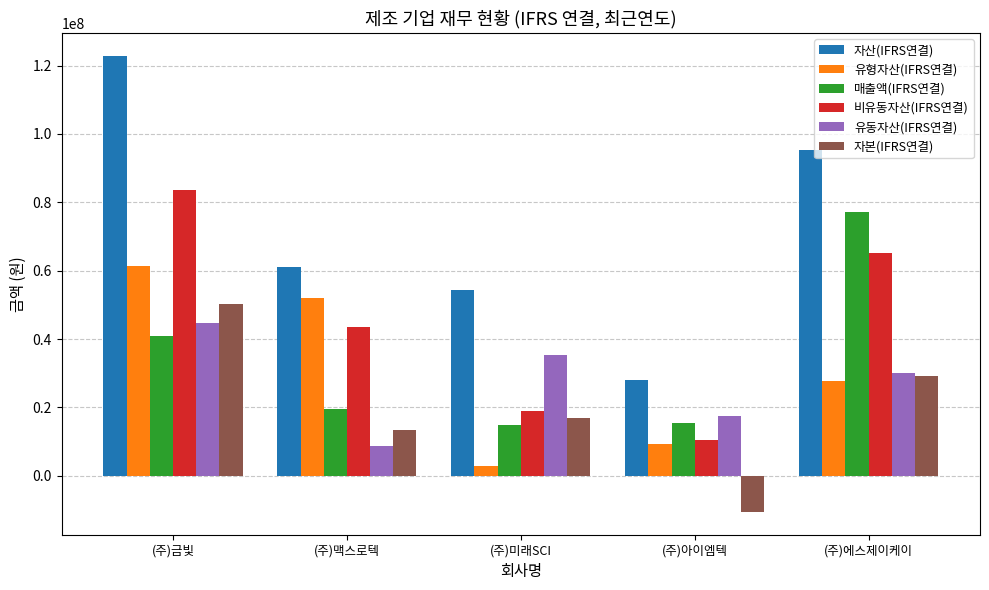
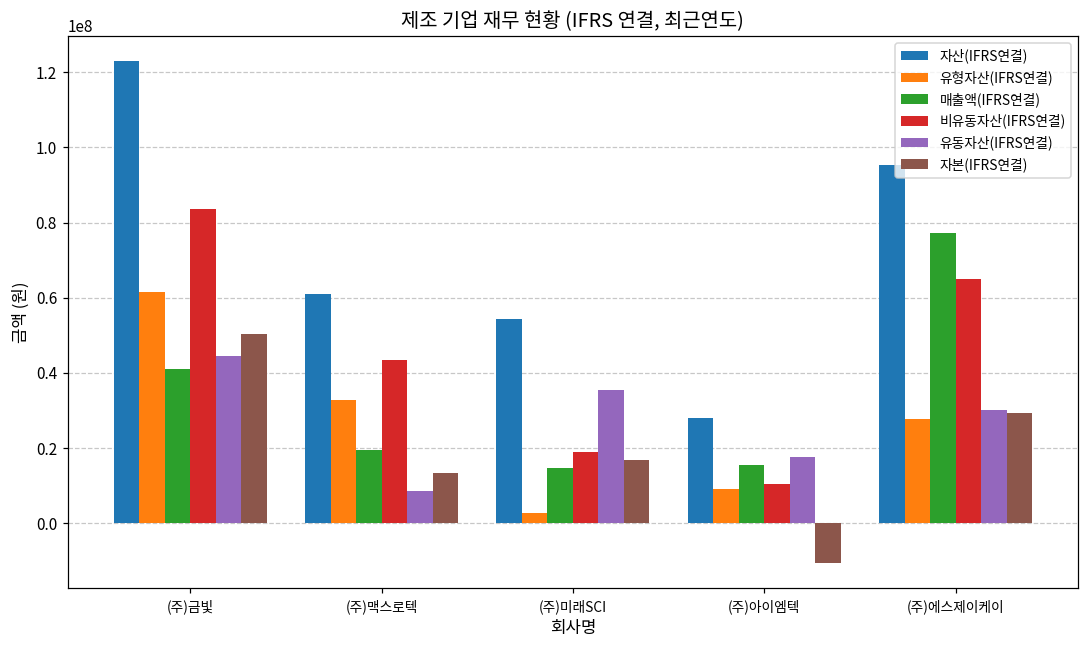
유형자산(IFRS연결), (주)맥스로텍: 52000000 -> 33000000
